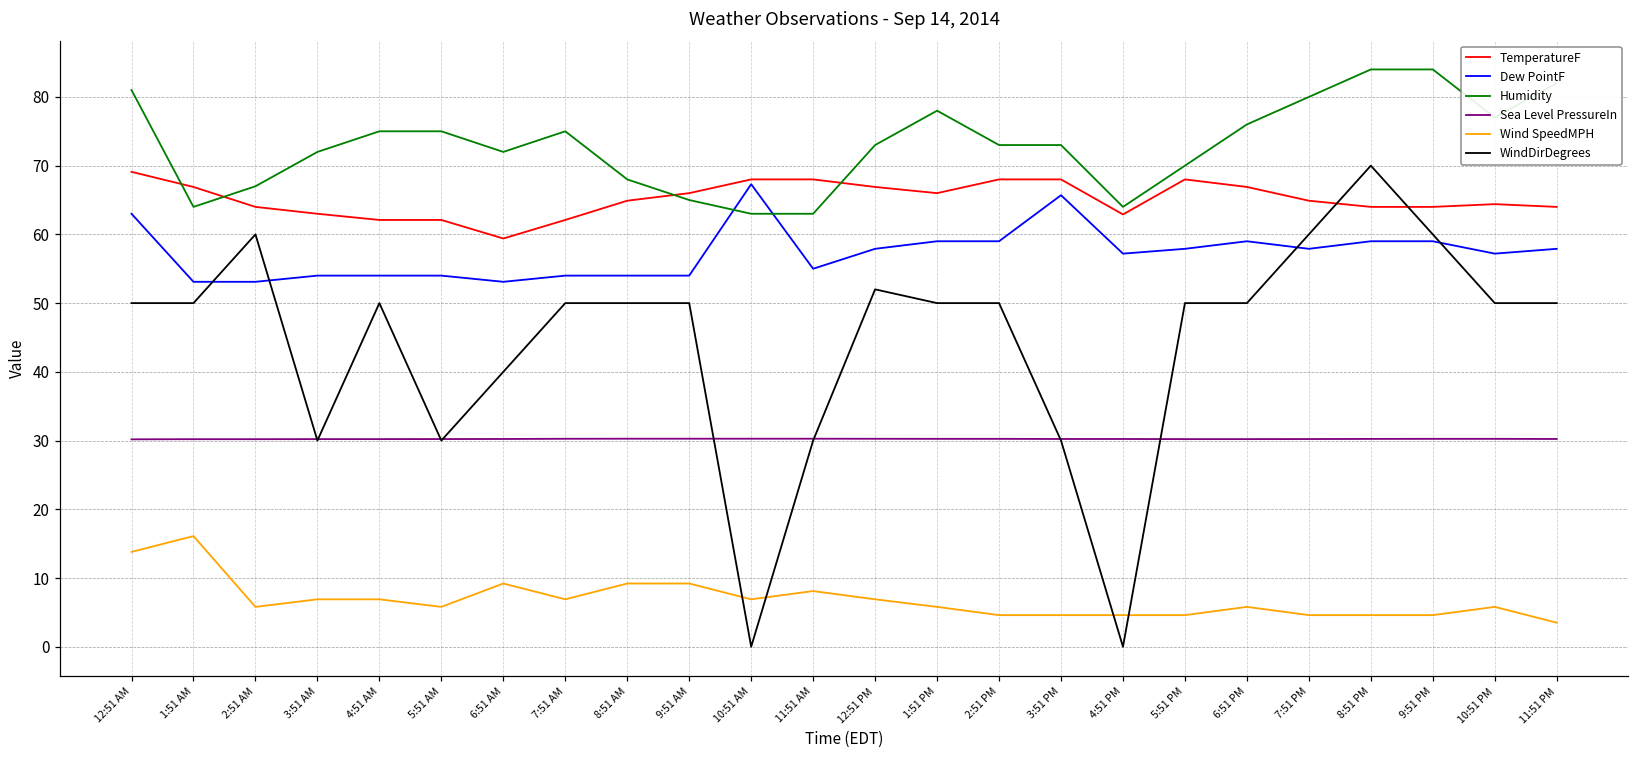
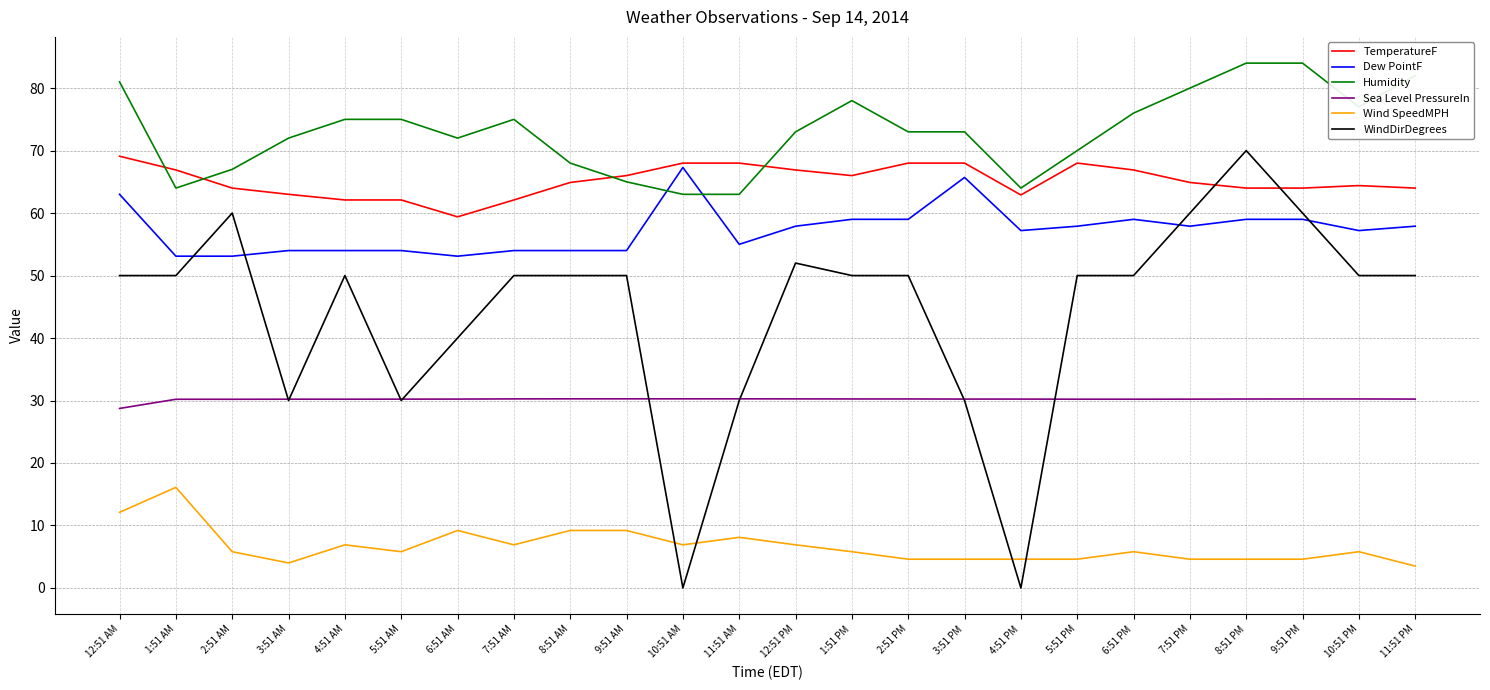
Sea Level PressureIn, 12:51 AM: 30 -> 29
Wind SpeedMPH, 12:51 AM: 14 -> 12
Wind SpeedMPH, 3:51 AM: 7 -> 4
